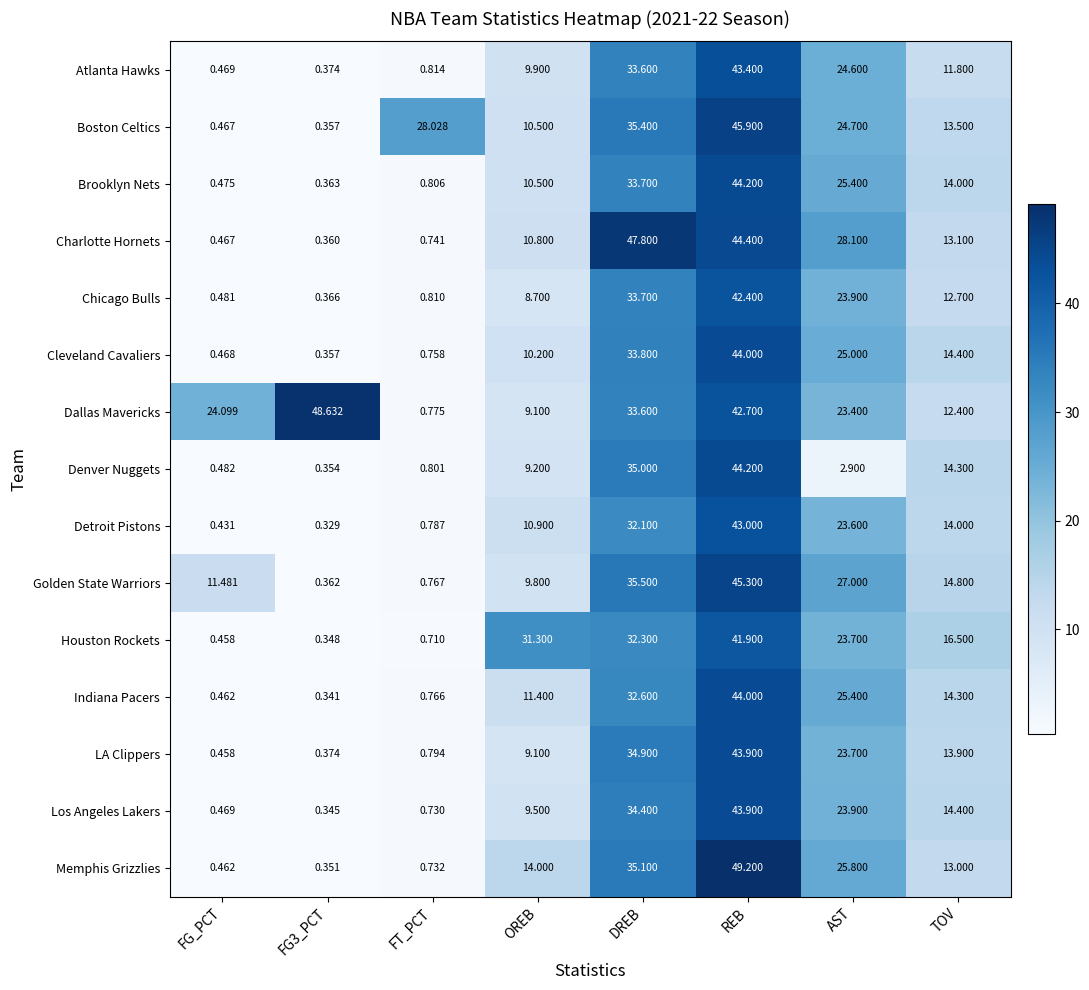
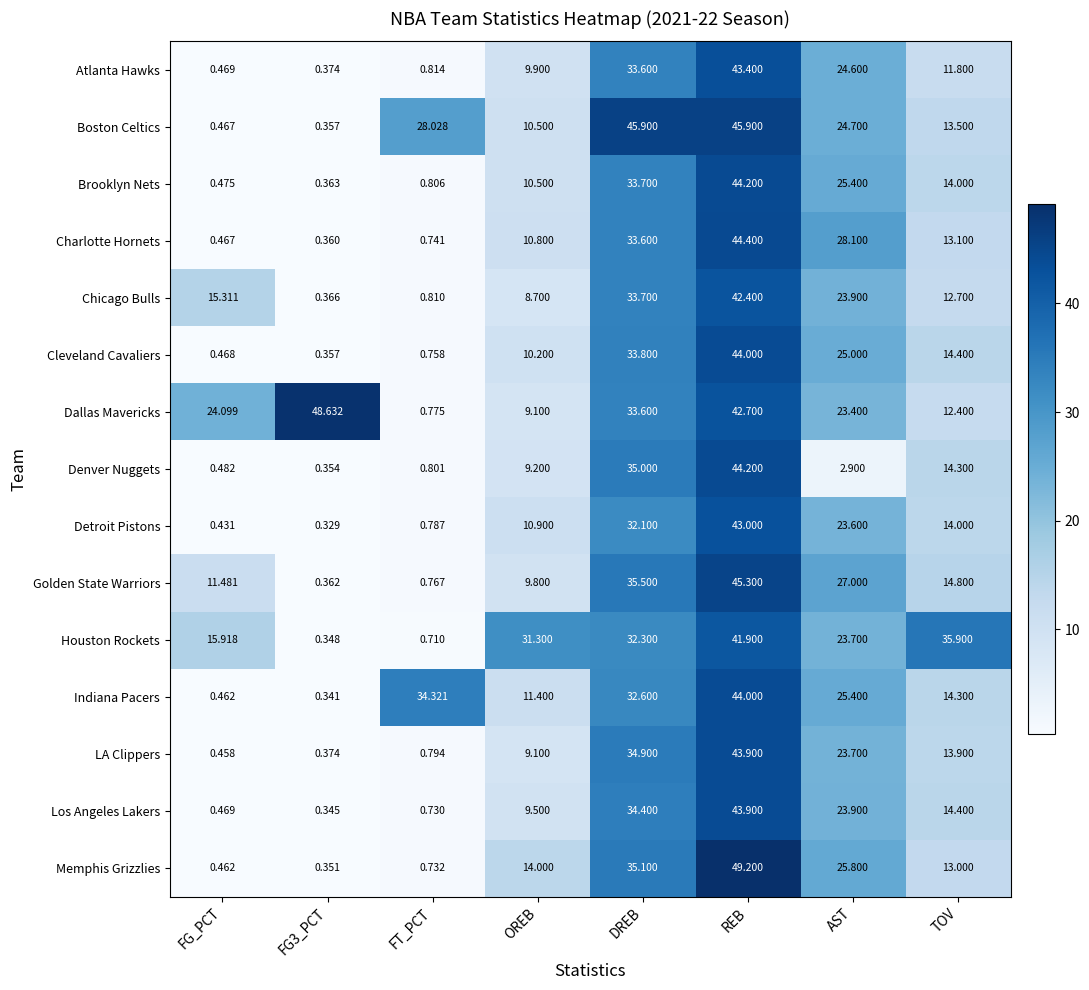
Boston Celtics, DREB: 35.400 -> 45.900
Charlotte Hornets, DREB: 47.800 -> 33.600
Chicago Bulls, FG_PCT: 0.481 -> 15.311
Houston Rockets, FG_PCT: 0.458 -> 15.918
Houston Rockets, TOV: 16.500 -> 35.900
Indiana Pacers, FT_PCT: 0.766 -> 34.321
